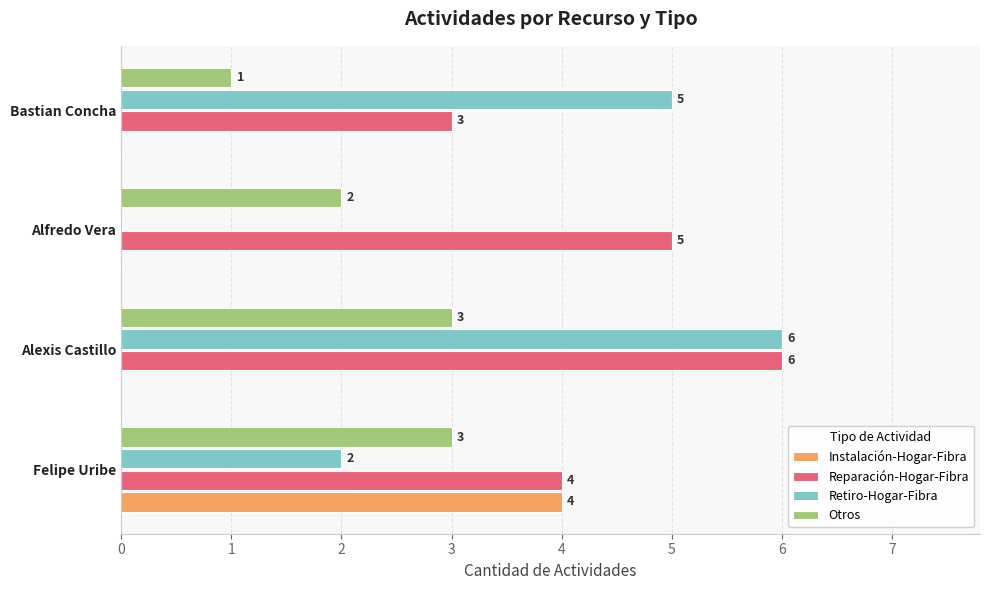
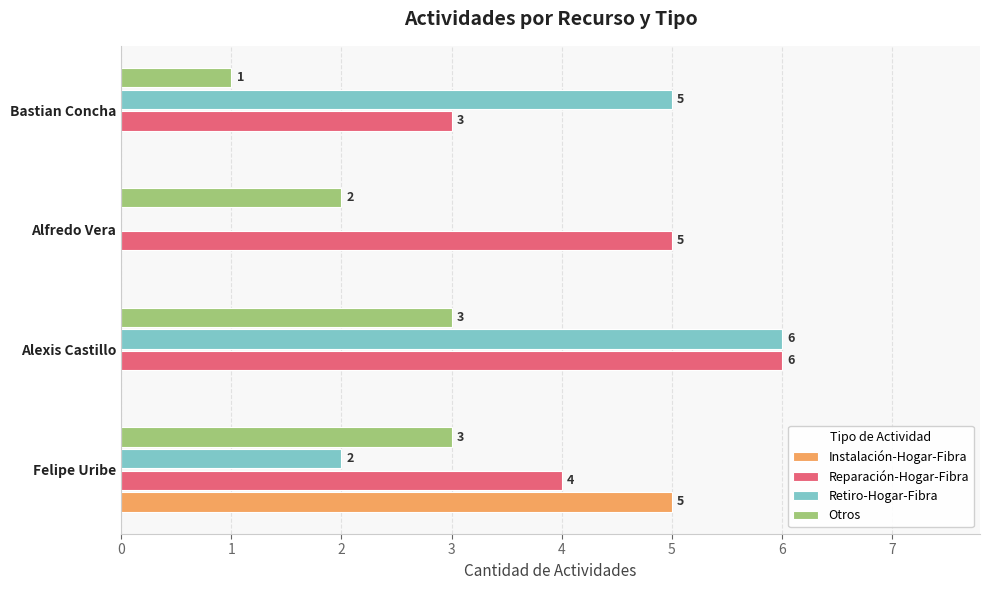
Instalación-Hogar-Fibra, Felipe Uribe: 4 -> 5
